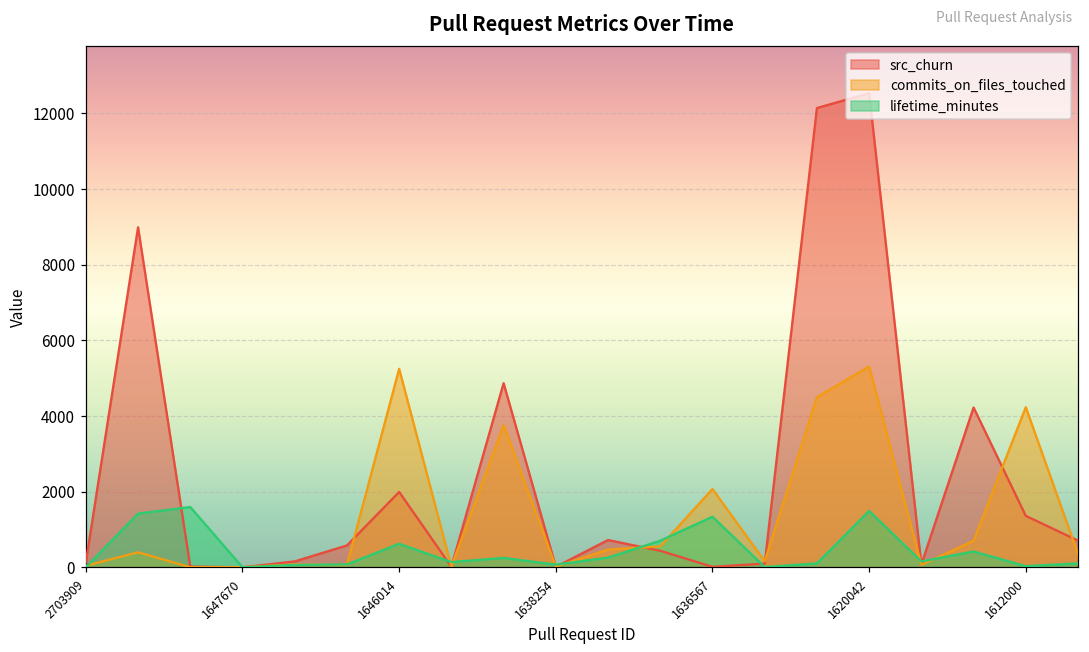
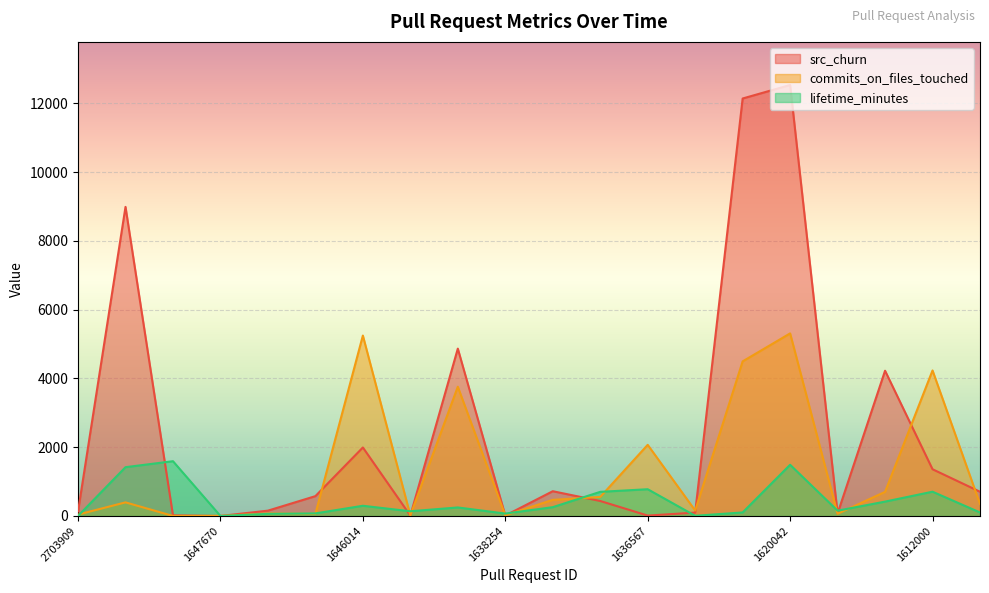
lifetime_minutes, 1646014: 600 -> 300
lifetime_minutes, 1636567: 1300 -> 800
lifetime_minutes, 1612000: 0 -> 700
